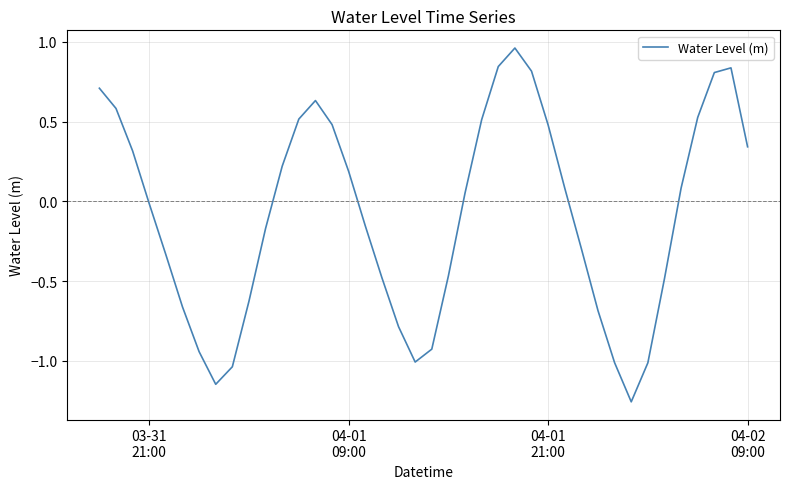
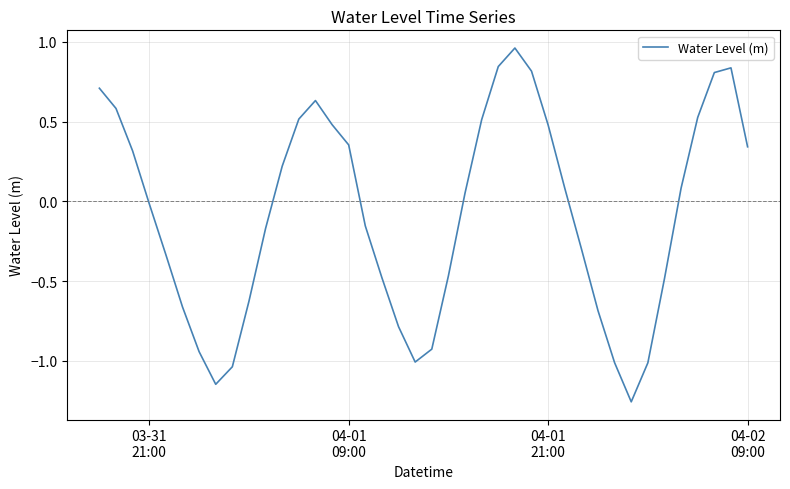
04-01 09:00: 0.19 -> 0.35
